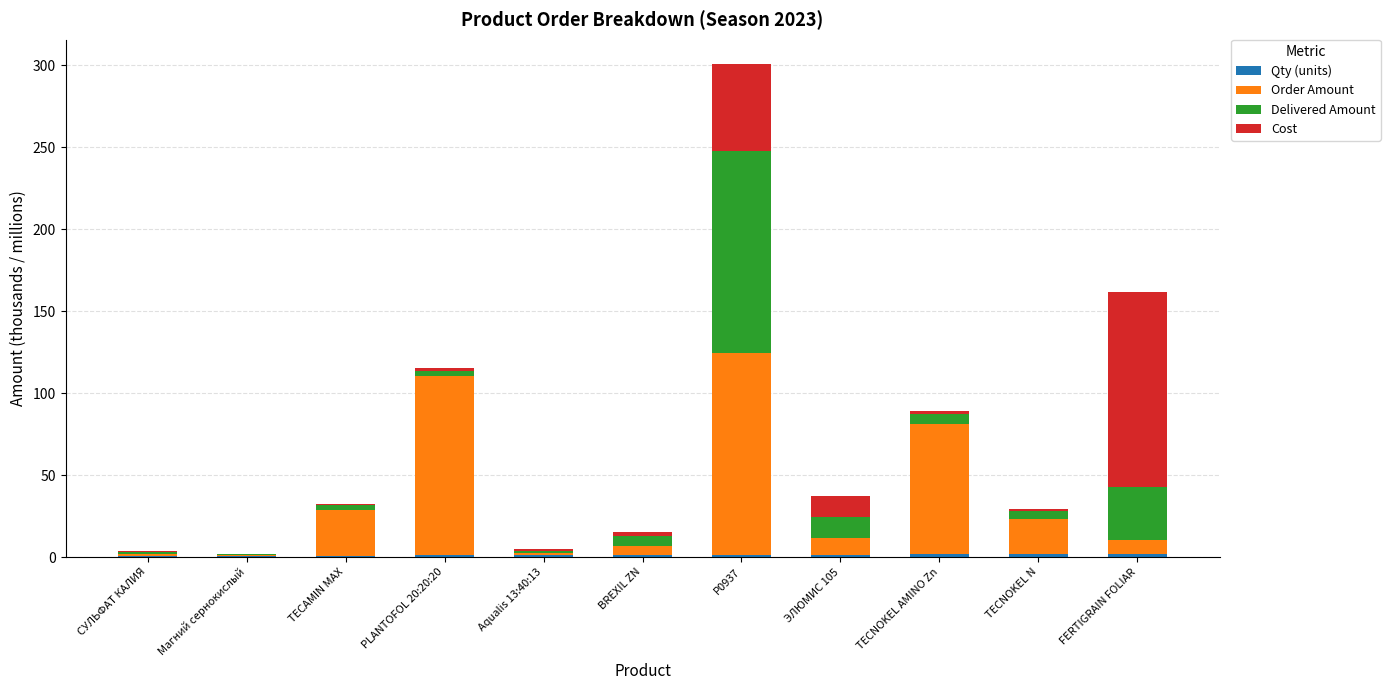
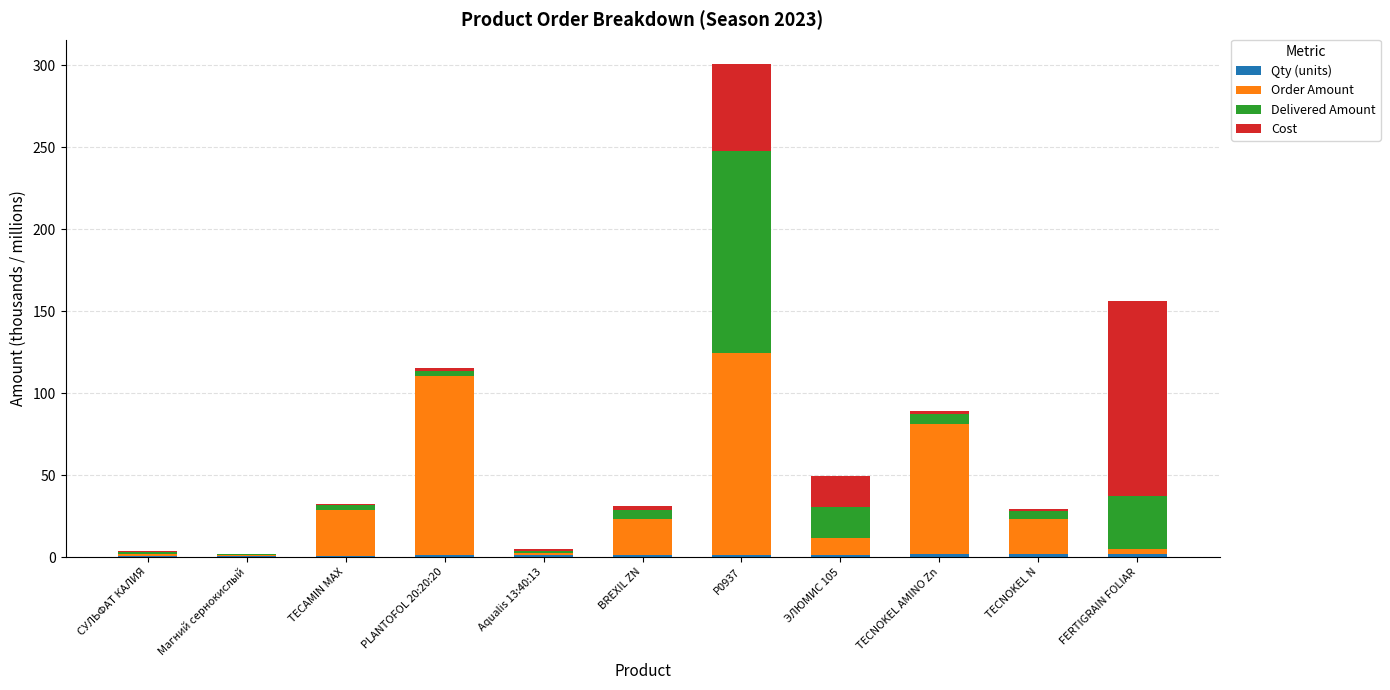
Order Amount, BREXIL ZN: 6 -> 22
Delivered Amount, ЭЛЮМИС 105: 13 -> 19
Cost, ЭЛЮМИС 105: 13 -> 19
Order Amount, FERTIGRAIN FOLIAR: 8 -> 3
